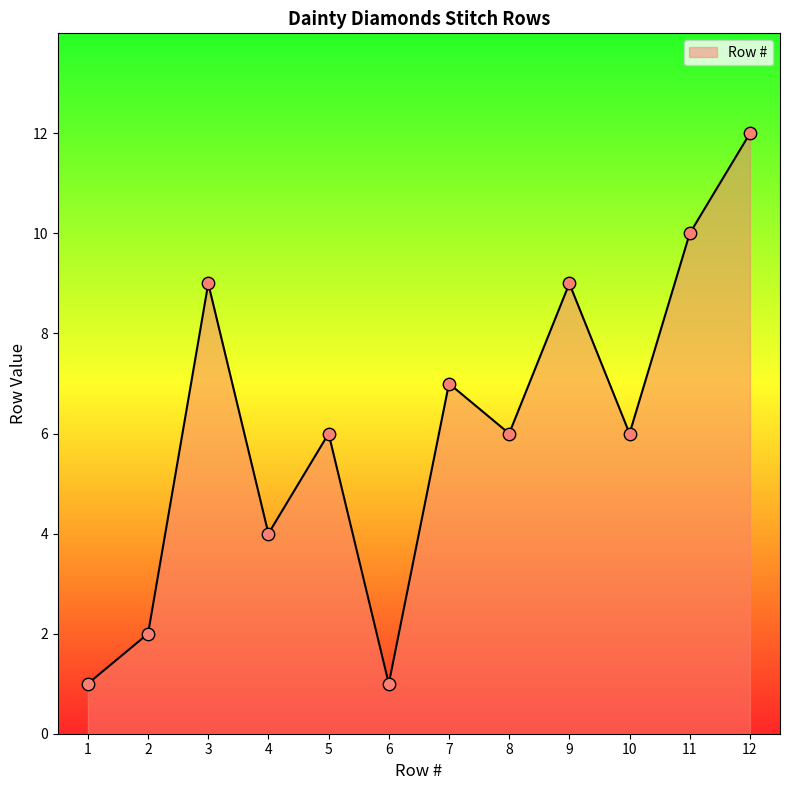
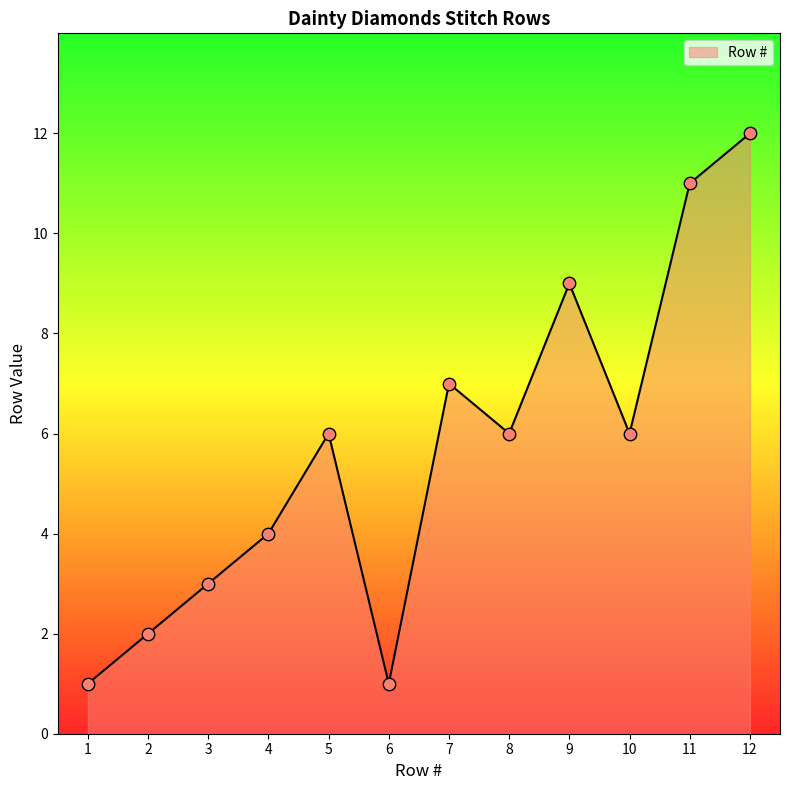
3: 9 -> 3
11: 10 -> 11
